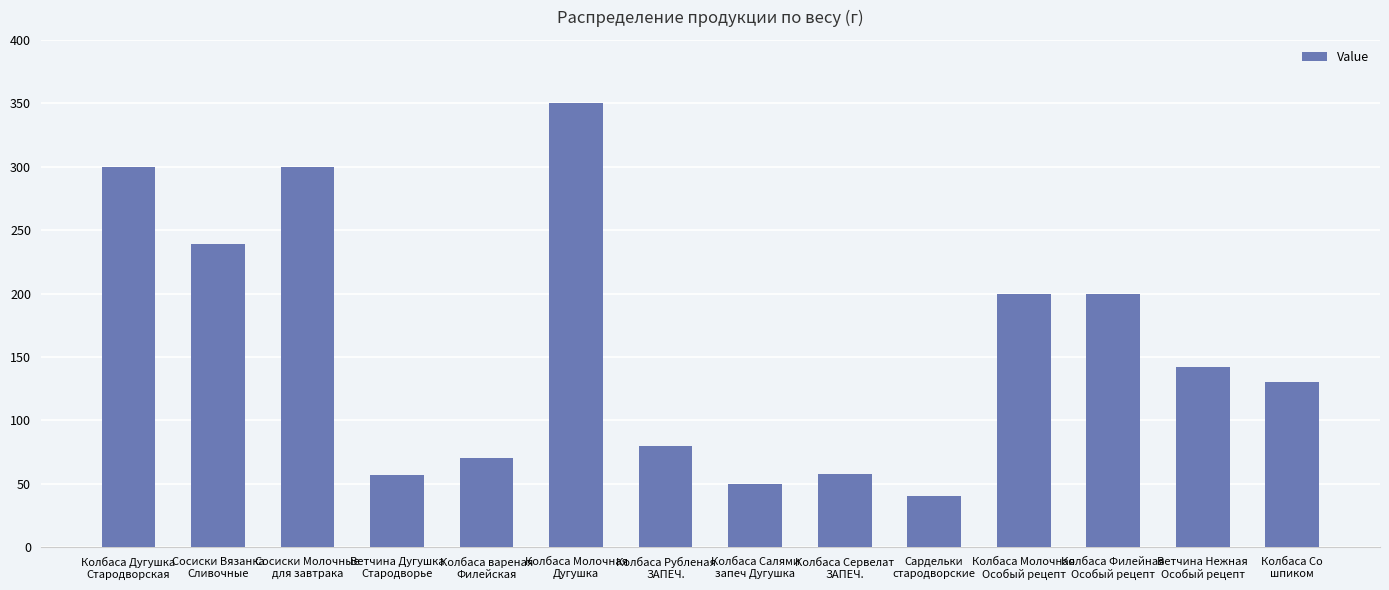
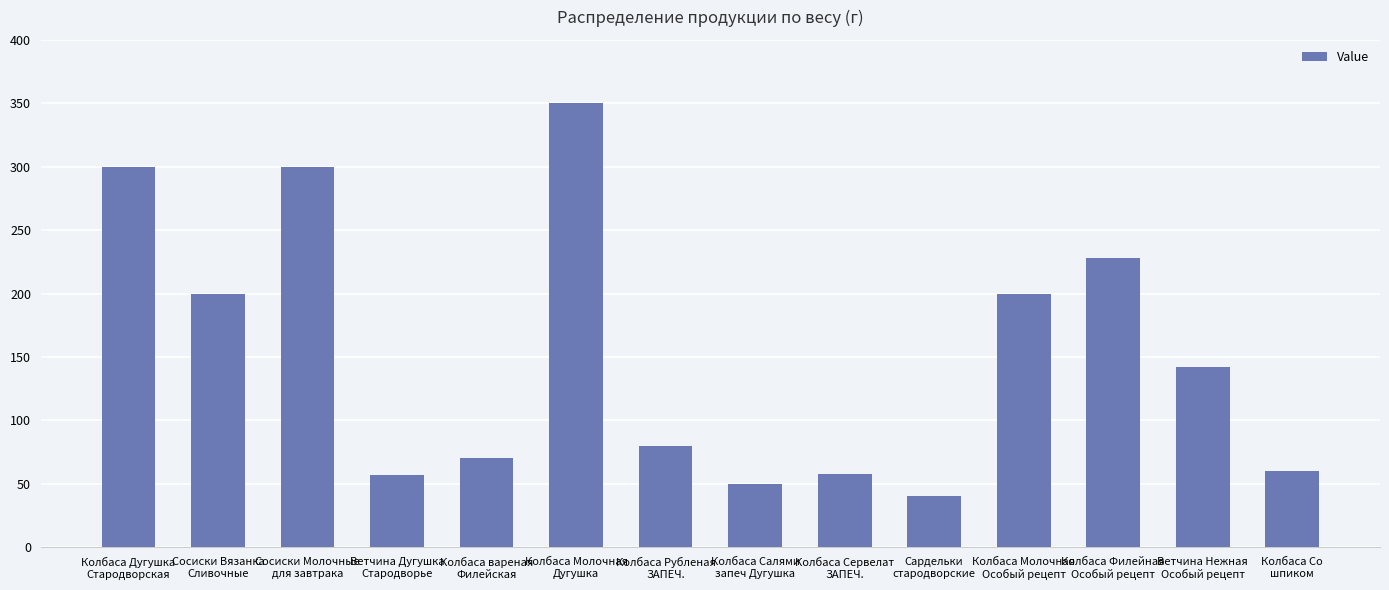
Сосиски Вязанка Сливочные: 239 -> 200
Колбаса Филейная Особый рецепт: 200 -> 228
Колбаса Со шпиком: 130 -> 60
